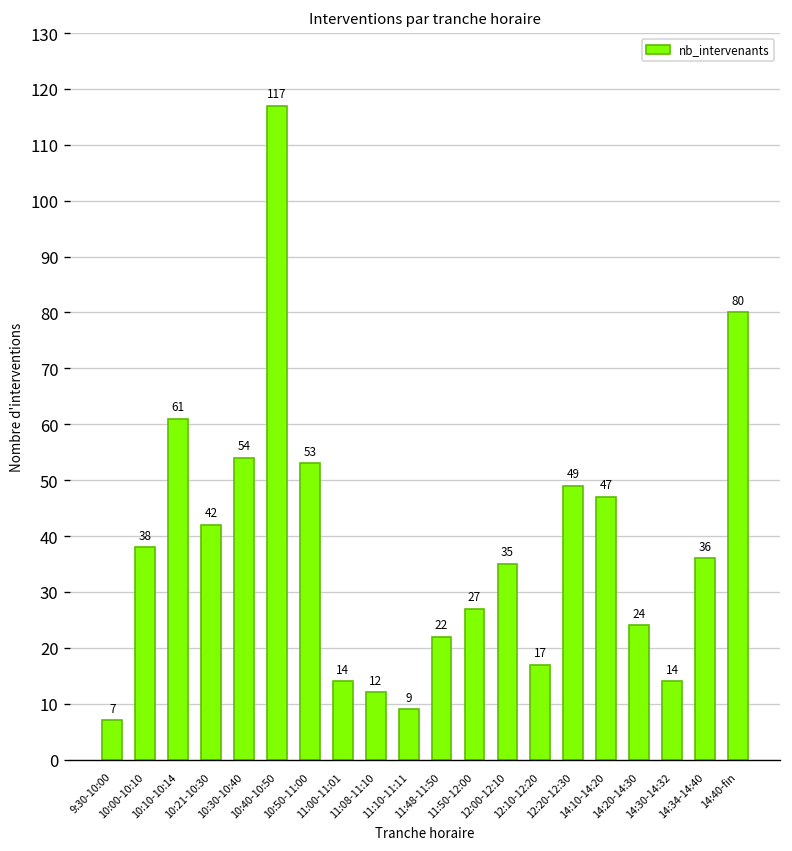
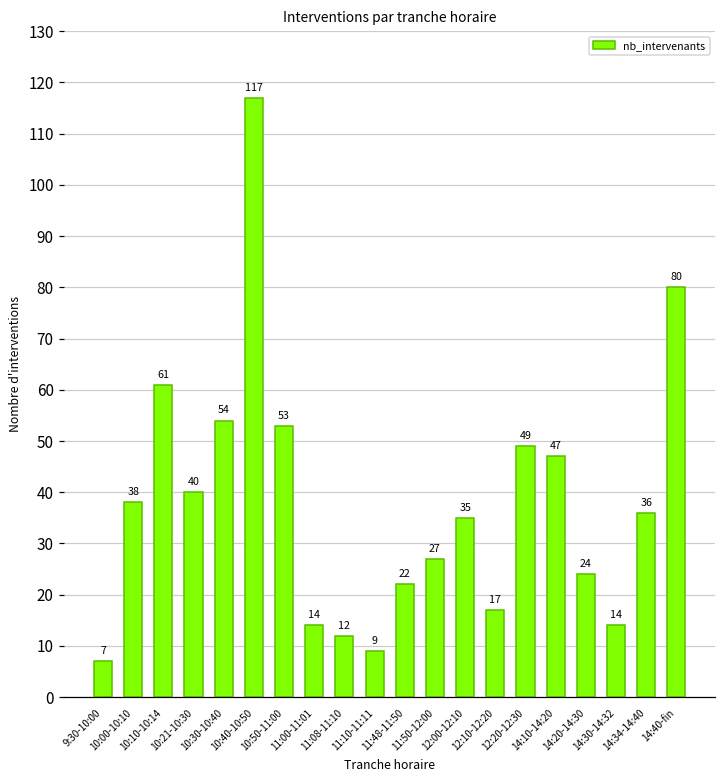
10:21-10:30: 42 -> 40
